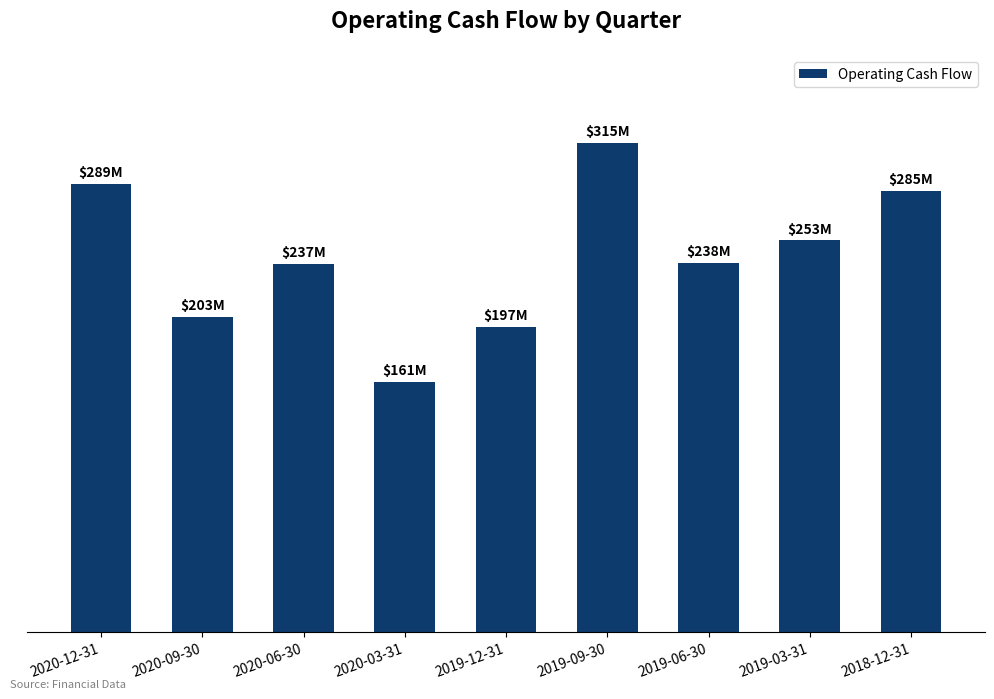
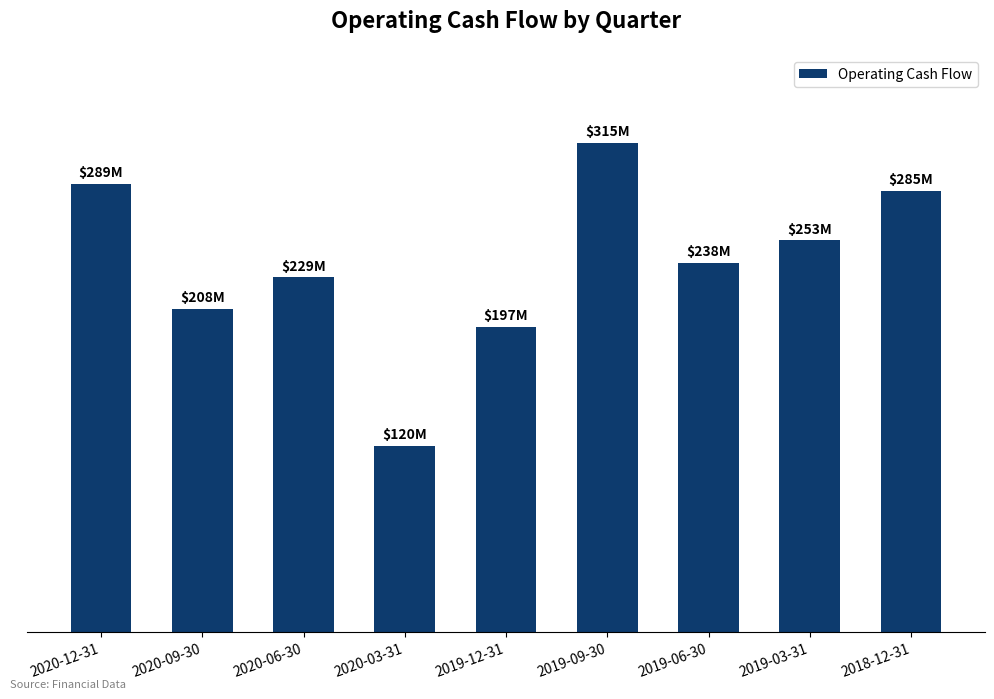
2020-09-30: $203M -> $208M
2020-06-30: $237M -> $229M
2020-03-31: $161M -> $120M
